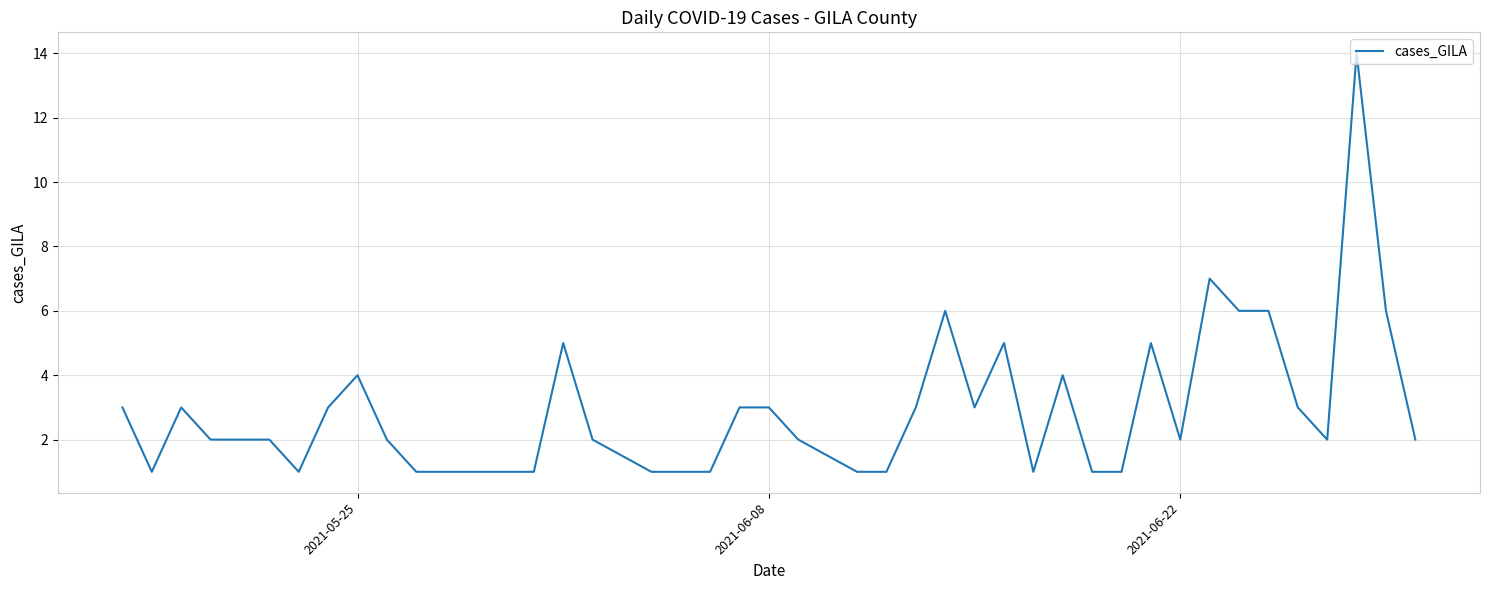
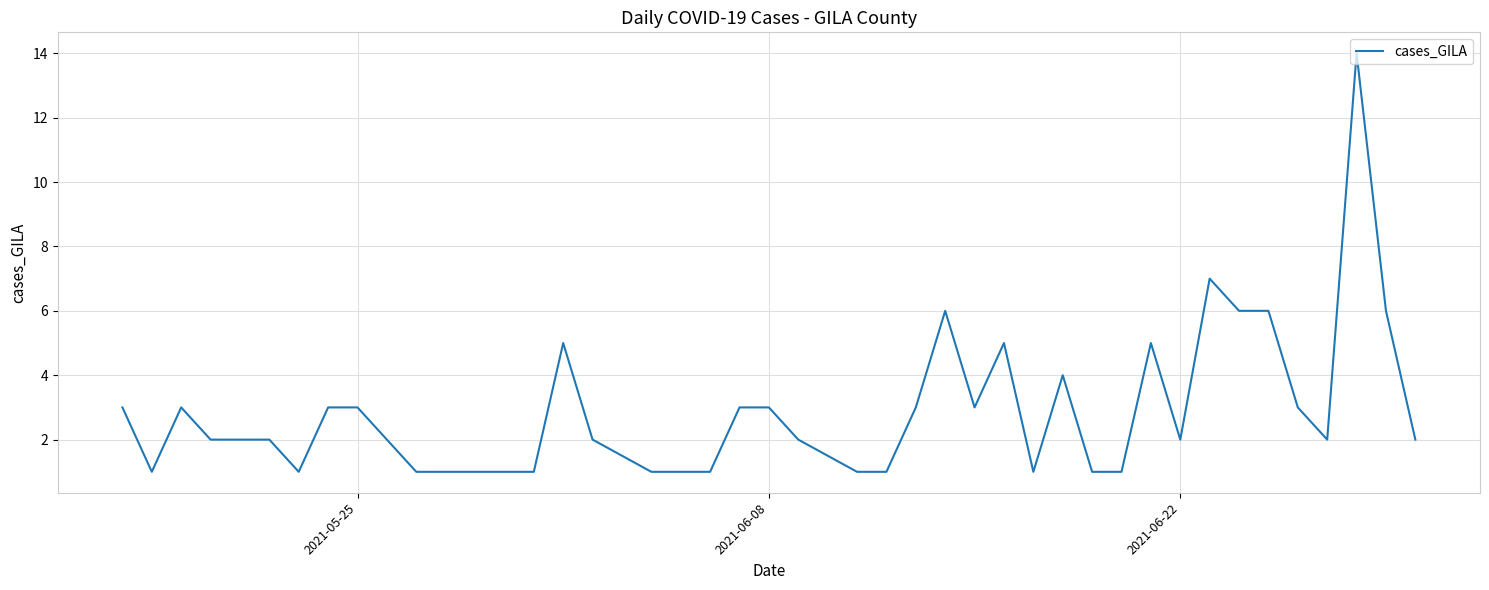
2021-05-25: 4 -> 3
